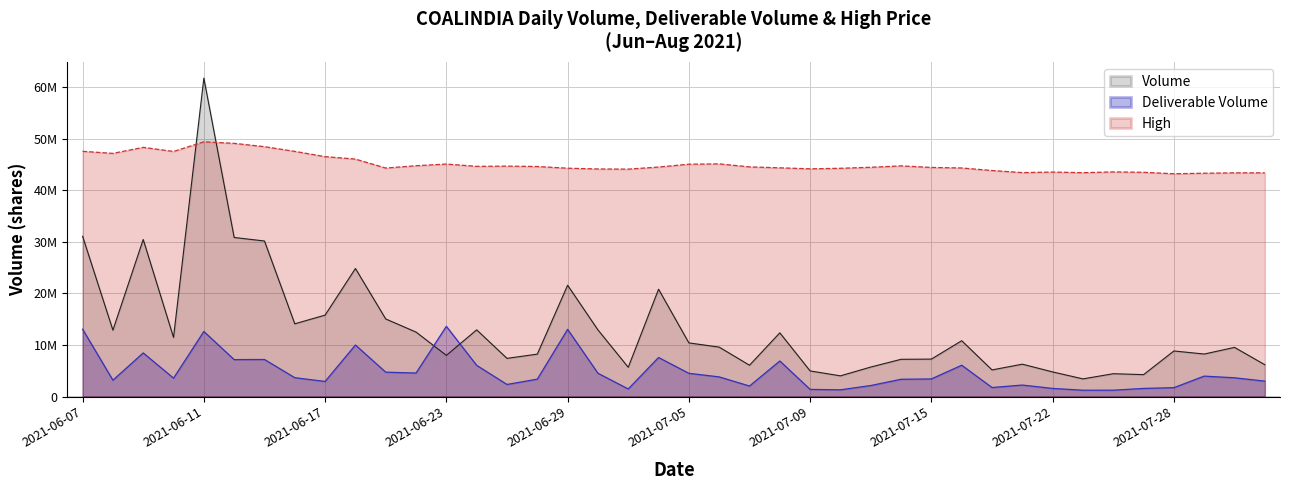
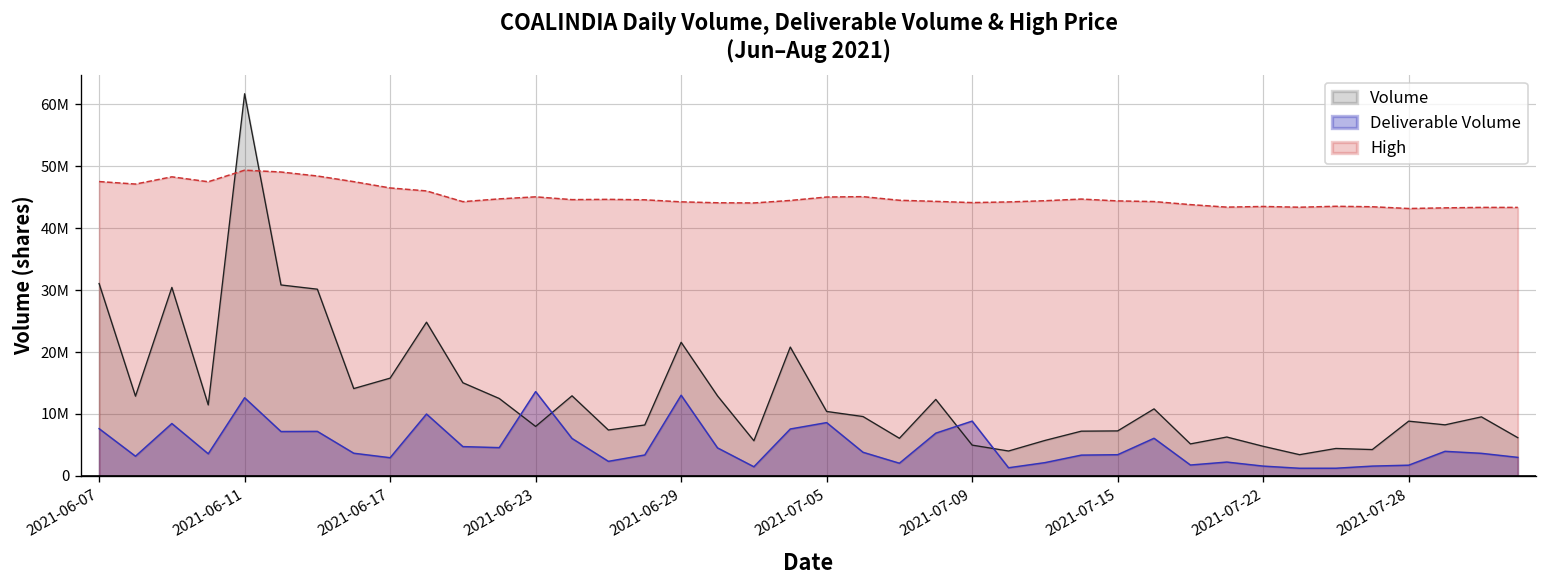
Deliverable Volume, 2021-06-07: 13000000 -> 8000000
Deliverable Volume, 2021-07-05: 5000000 -> 9000000
Deliverable Volume, 2021-07-09: 1000000 -> 9000000
